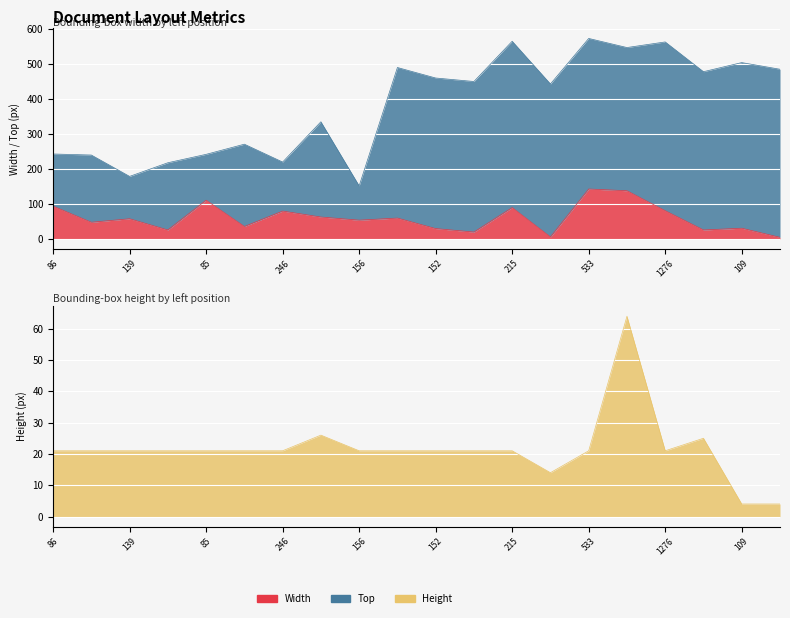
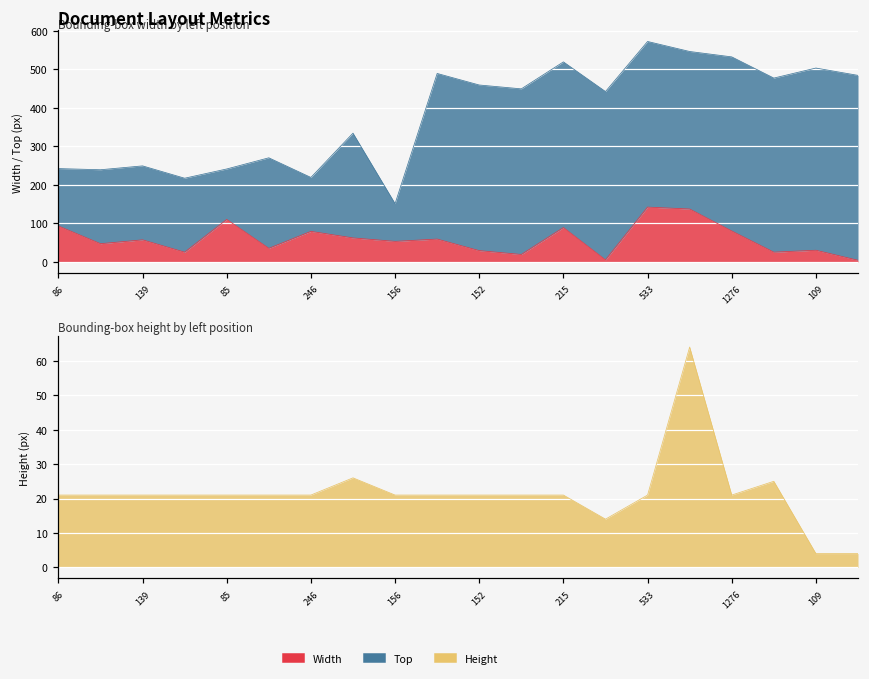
Document Layout Metrics, Top, 139: 120 -> 190
Document Layout Metrics, Top, 215: 480 -> 430
Document Layout Metrics, Top, 1276: 480 -> 450
